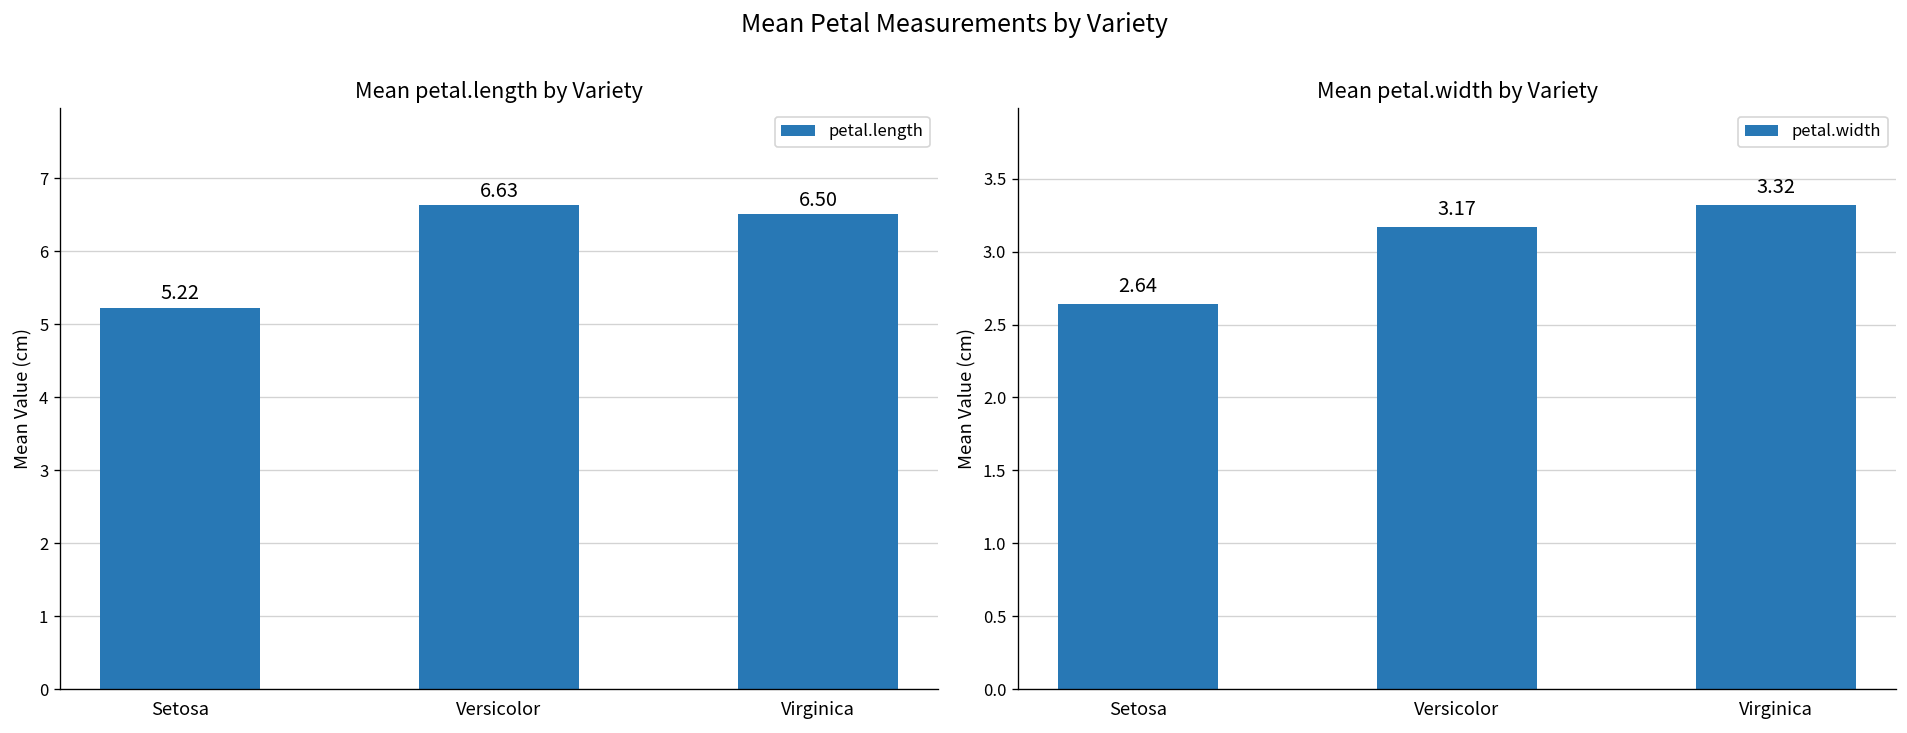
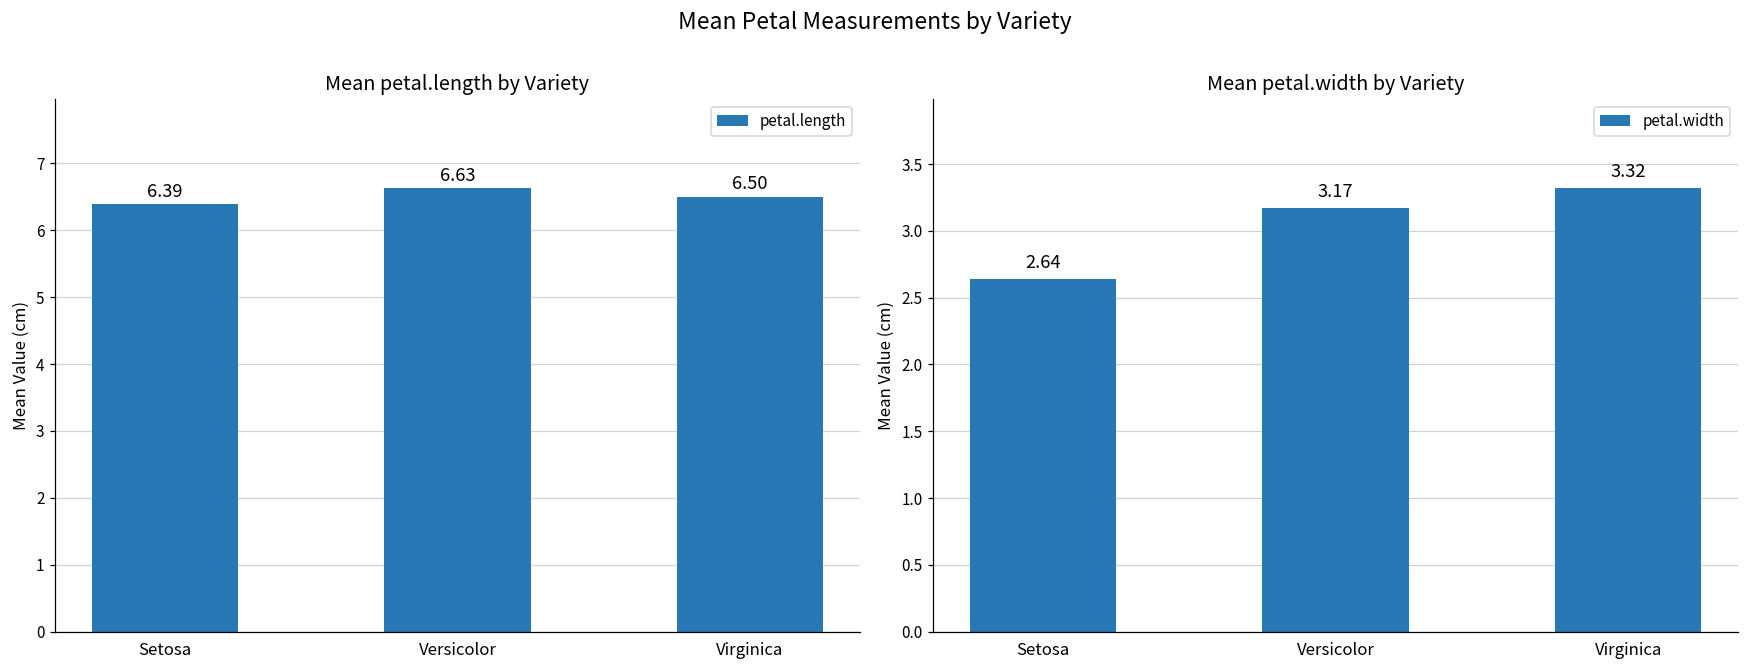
Mean petal.length by Variety, Setosa: 5.22 -> 6.39
